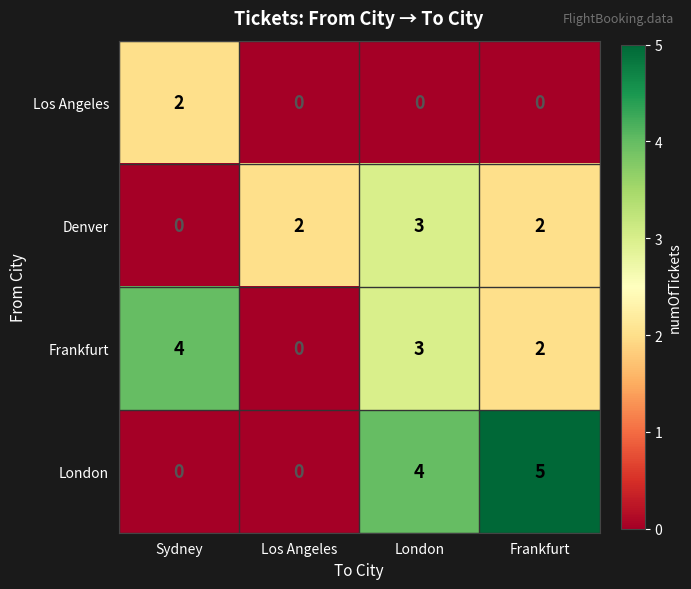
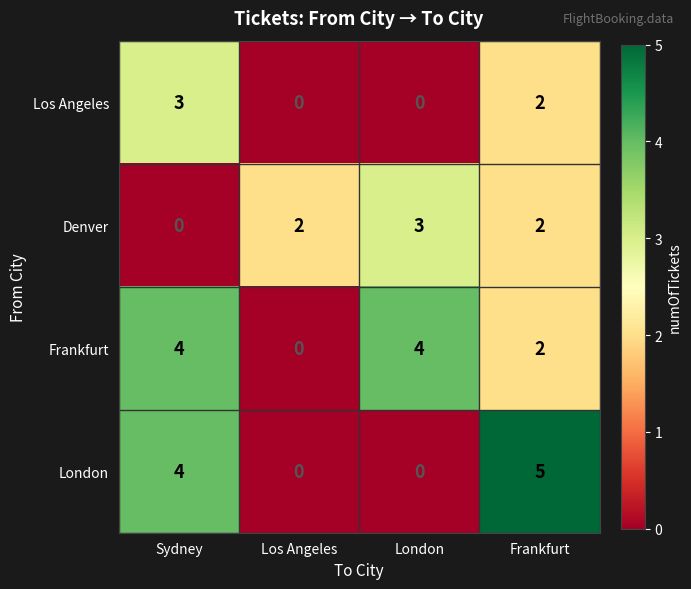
Los Angeles, Sydney: 2 -> 3
Los Angeles, Frankfurt: 0 -> 2
Frankfurt, London: 3 -> 4
London, Sydney: 0 -> 4
London, London: 4 -> 0
